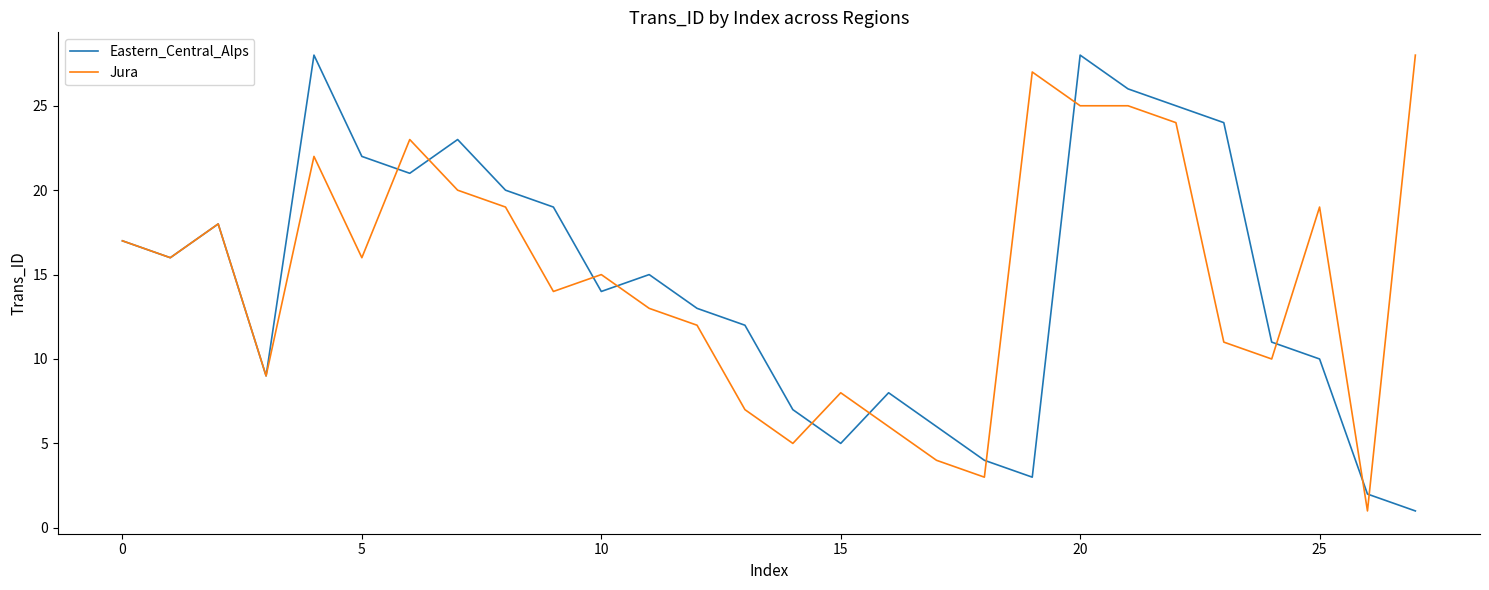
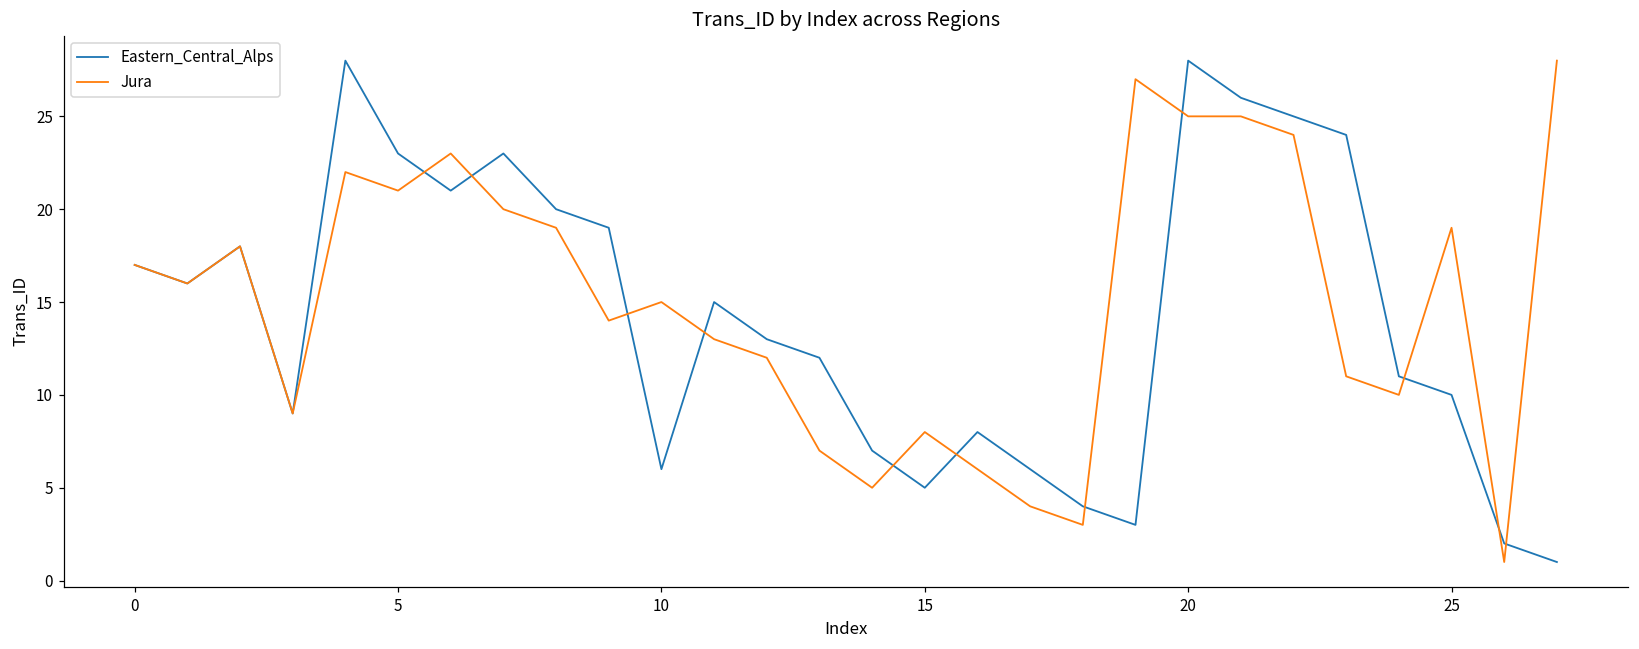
Eastern_Central_Alps, 5: 22 -> 23
Jura, 5: 16 -> 21
Eastern_Central_Alps, 10: 14 -> 6
